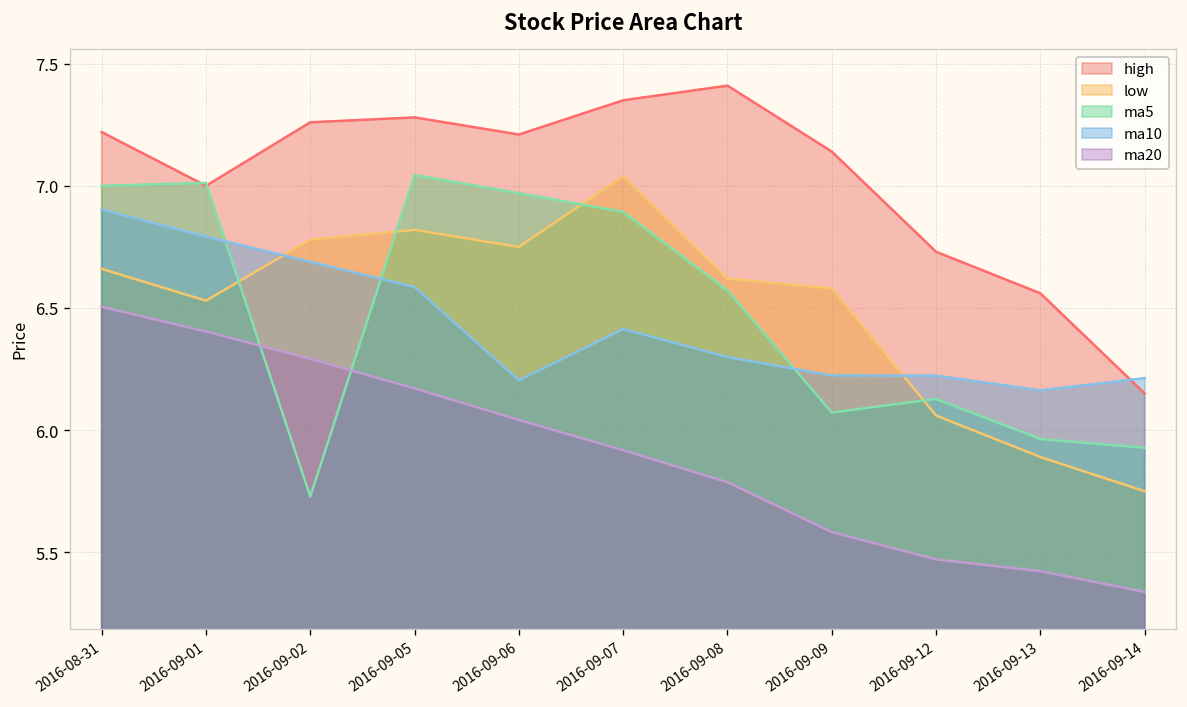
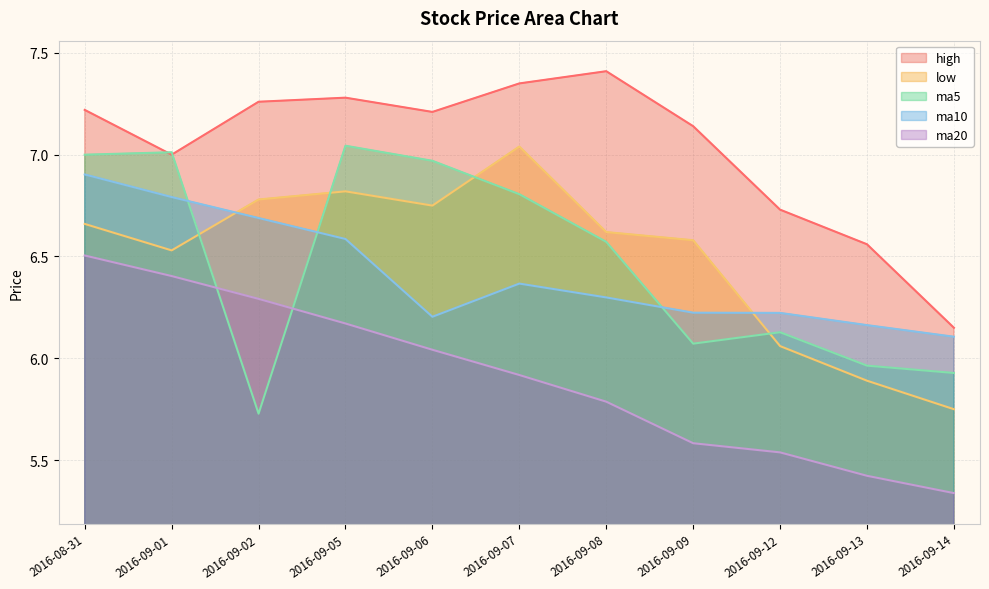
ma5, 2016-09-07: 6.89 -> 6.81
ma10, 2016-09-07: 6.41 -> 6.37
ma20, 2016-09-12: 5.47 -> 5.54
ma10, 2016-09-14: 6.21 -> 6.11
